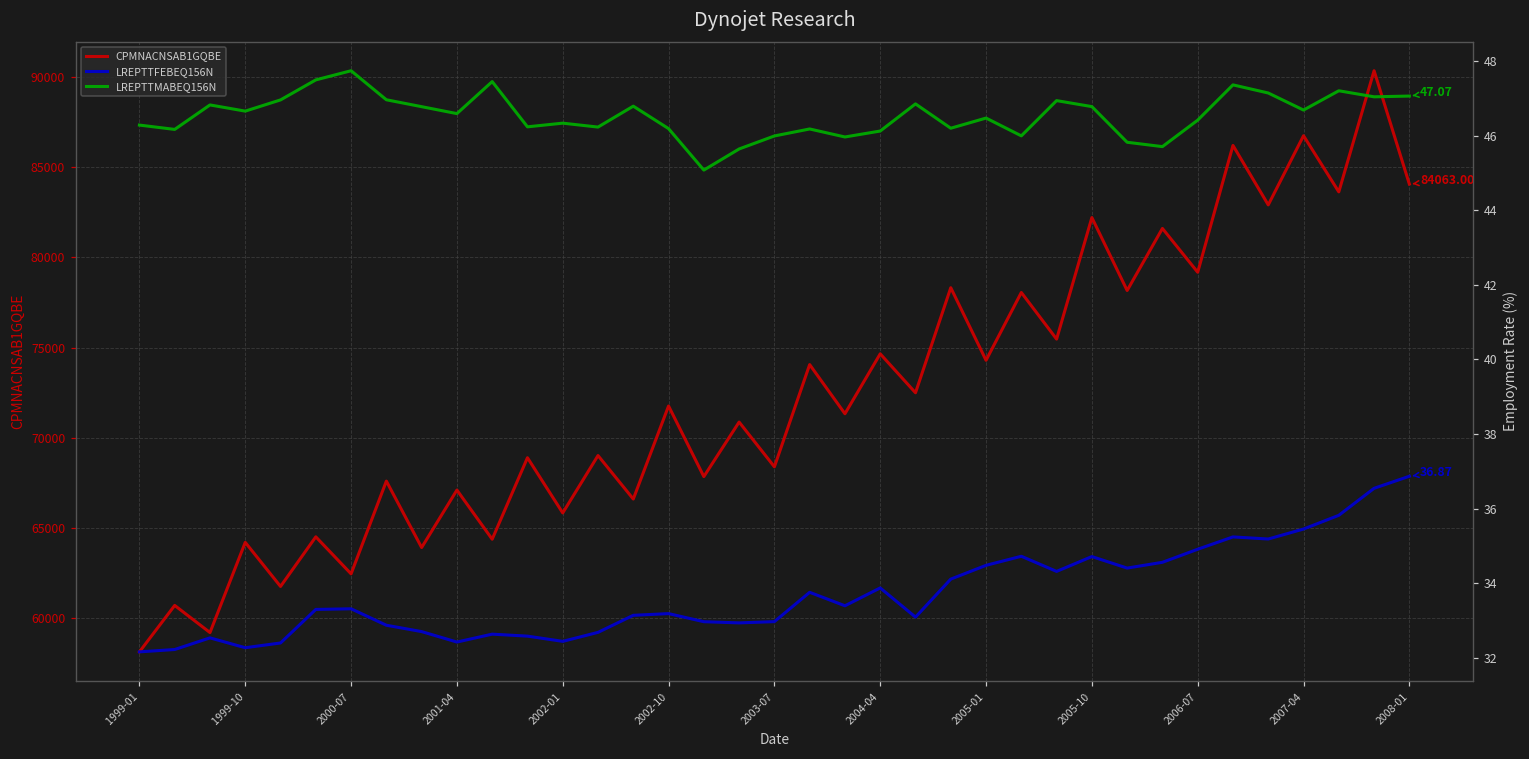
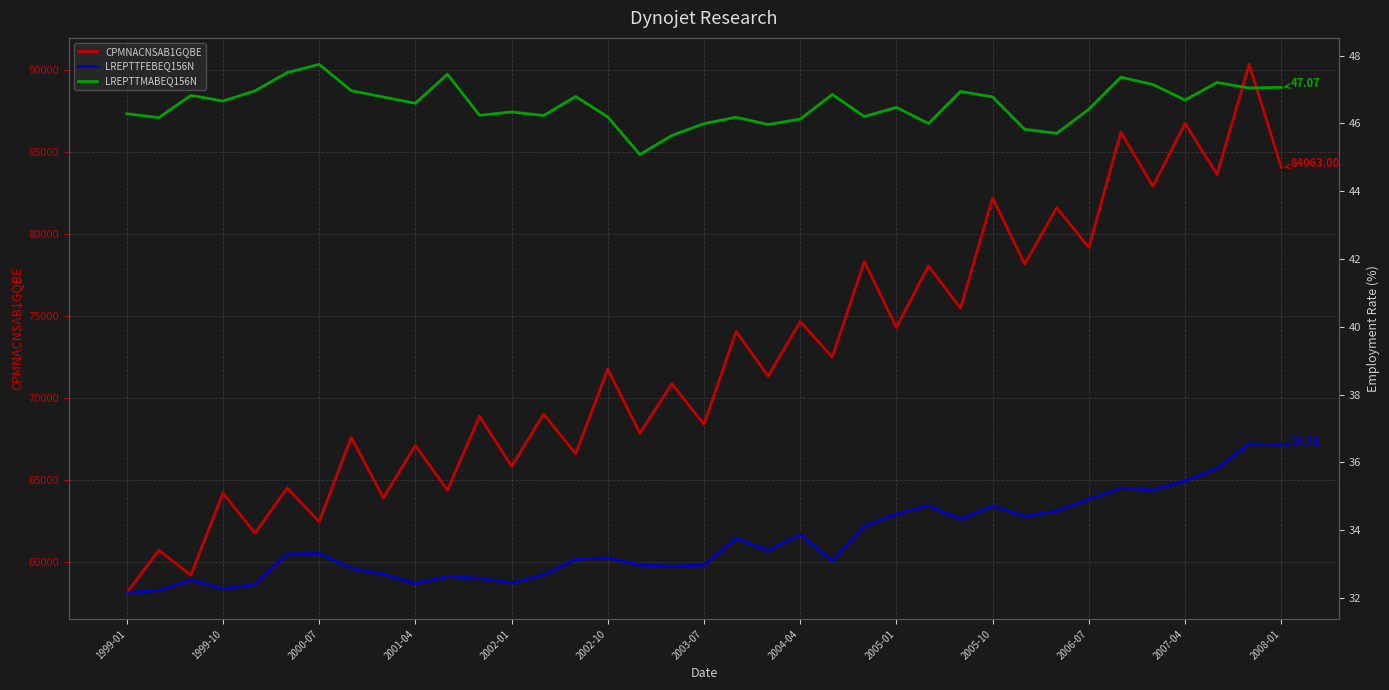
LREPTTFEBEQ156N, 2008-01: 36.87 -> 36.51
